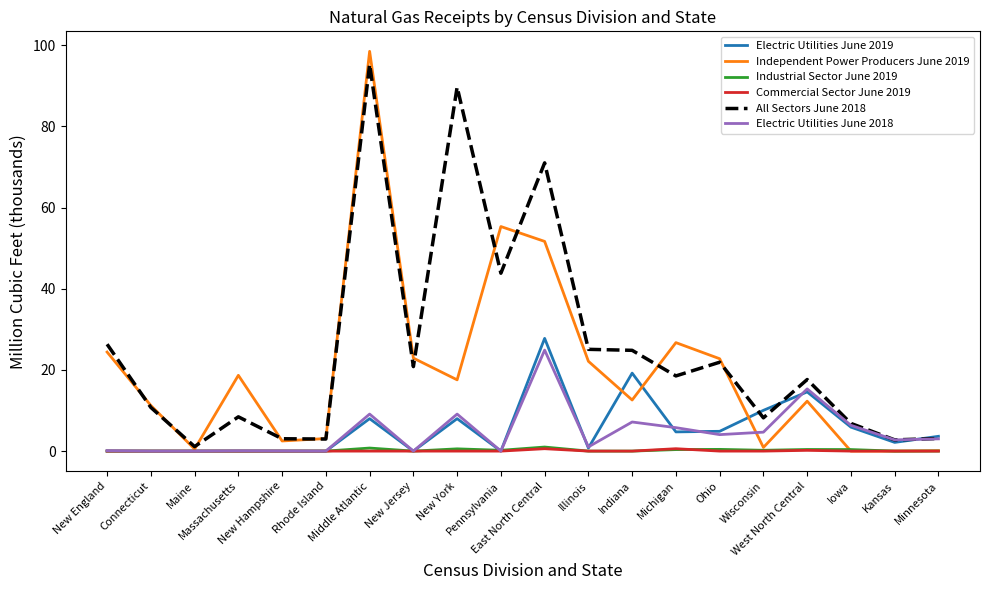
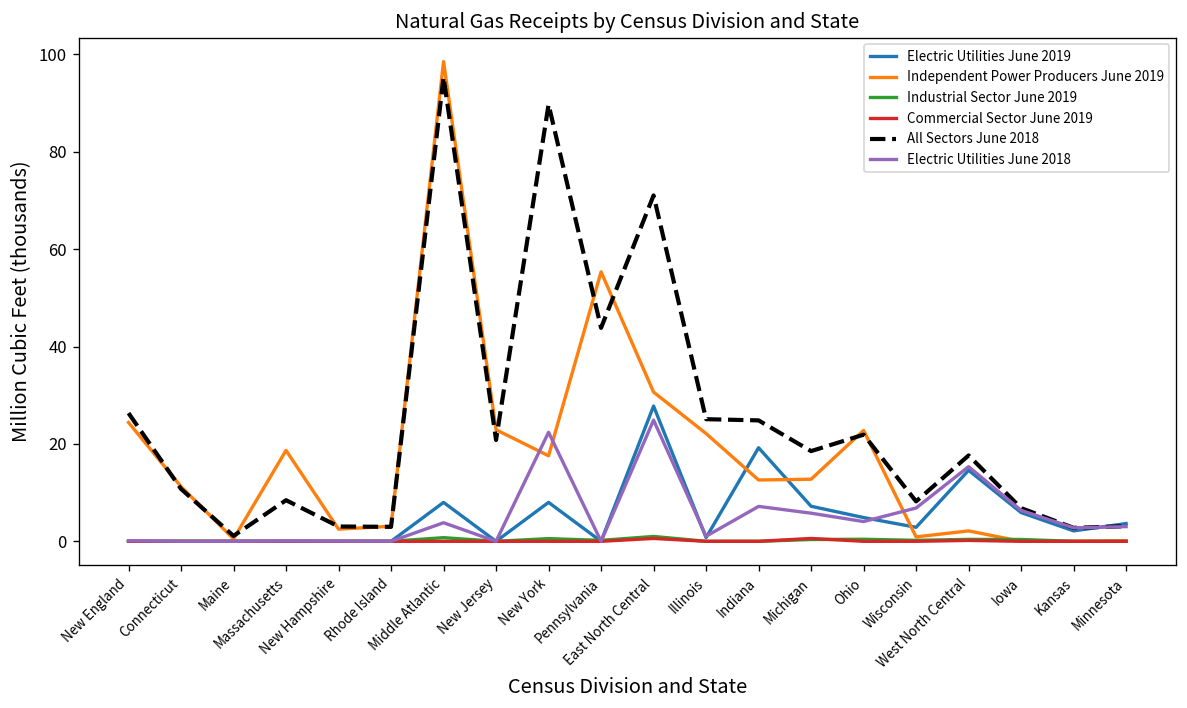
Electric Utilities June 2018, Middle Atlantic: 9 -> 4
Electric Utilities June 2018, New York: 9 -> 22
Independent Power Producers June 2019, East North Central: 52 -> 31
Electric Utilities June 2019, Michigan: 5 -> 7
Independent Power Producers June 2019, Michigan: 27 -> 13
Electric Utilities June 2019, Wisconsin: 10 -> 3
Electric Utilities June 2018, Wisconsin: 5 -> 7
Independent Power Producers June 2019, West North Central: 12 -> 2
